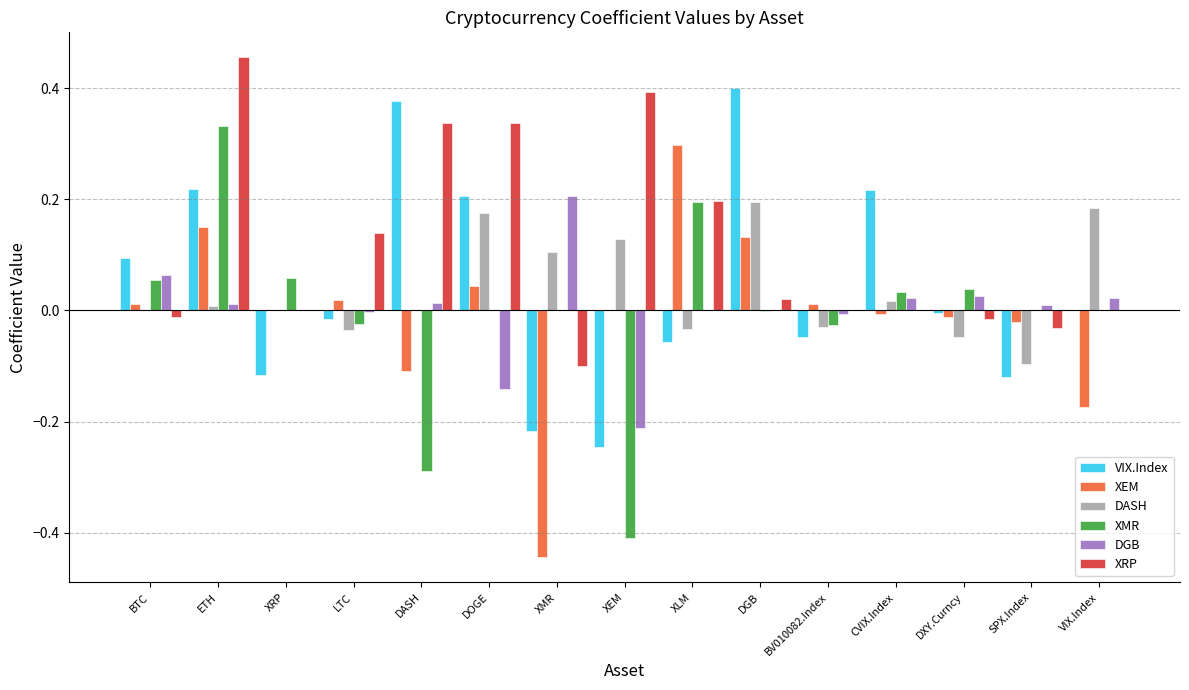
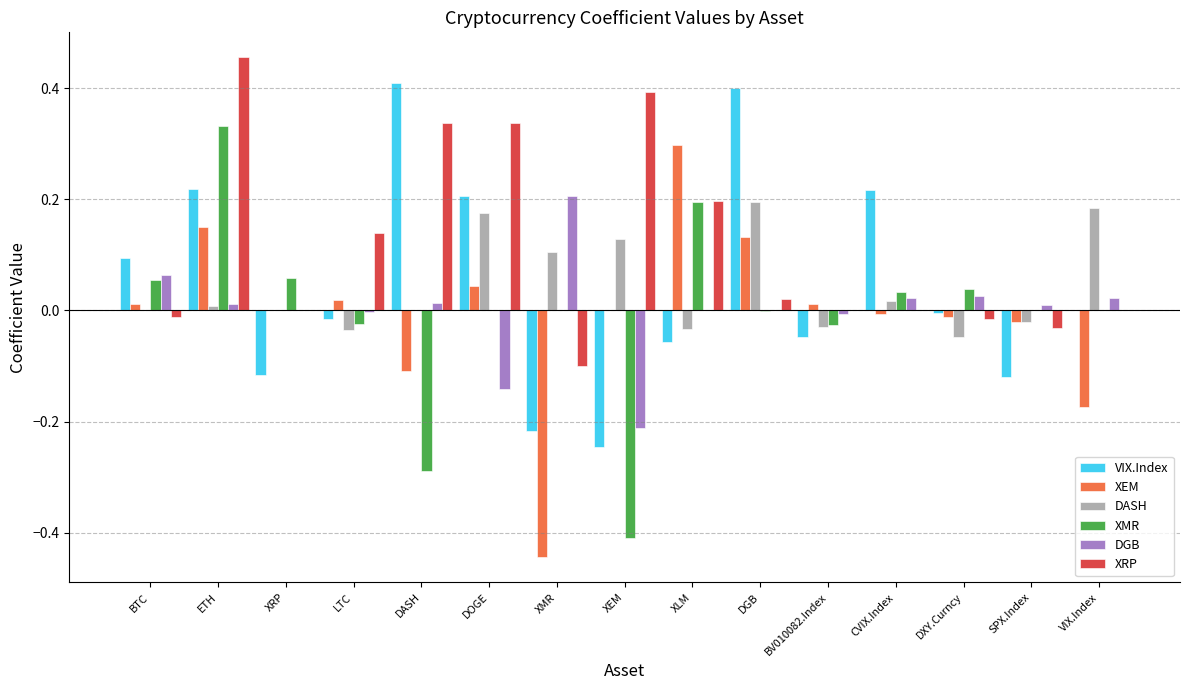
VIX.Index, DASH: 0.38 -> 0.41
DASH, SPX.Index: -0.10 -> -0.02
